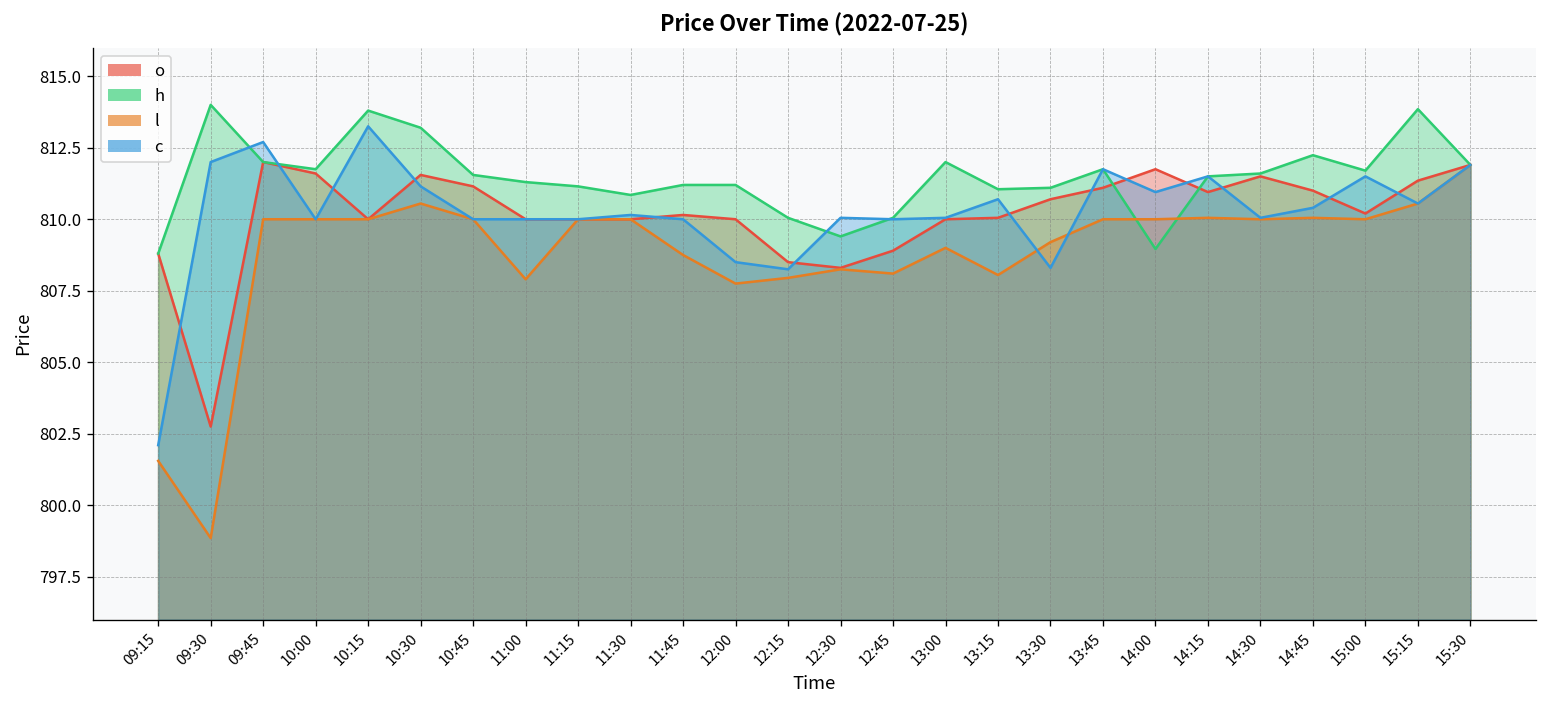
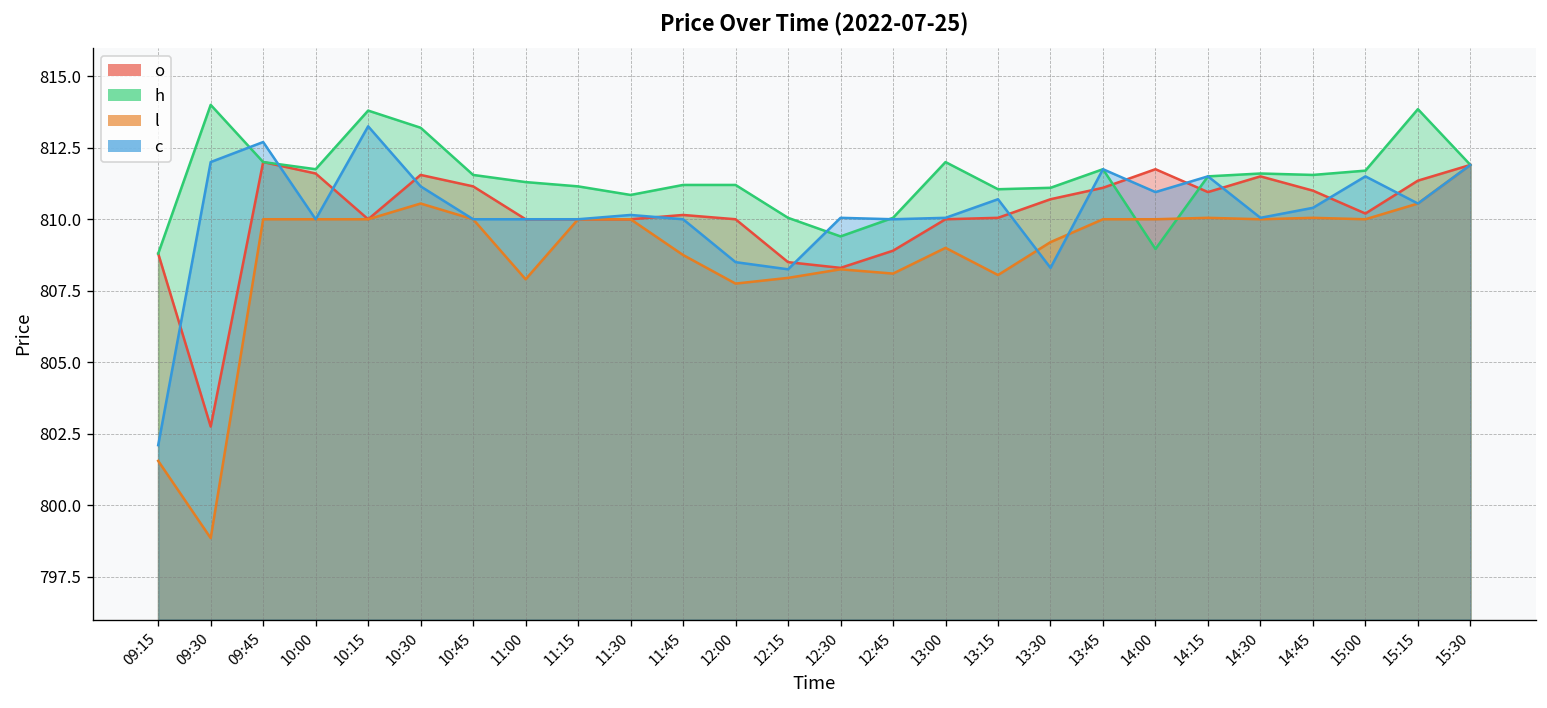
h, 14:45: 812.2 -> 811.6
